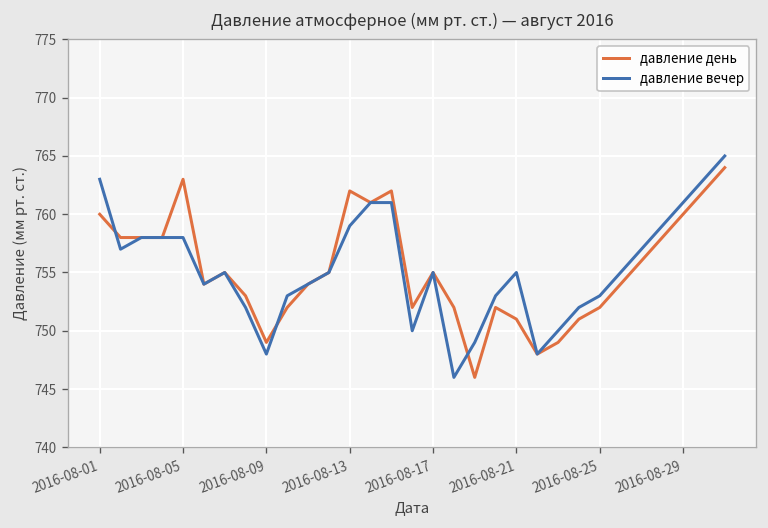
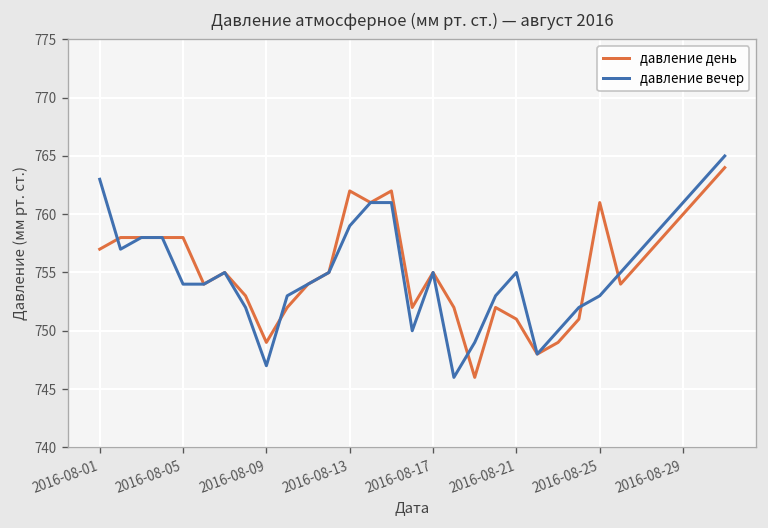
давление день, 2016-08-01: 760 -> 757
давление день, 2016-08-05: 763 -> 758
давление вечер, 2016-08-05: 758 -> 754
давление вечер, 2016-08-09: 748 -> 747
давление день, 2016-08-25: 752 -> 761
